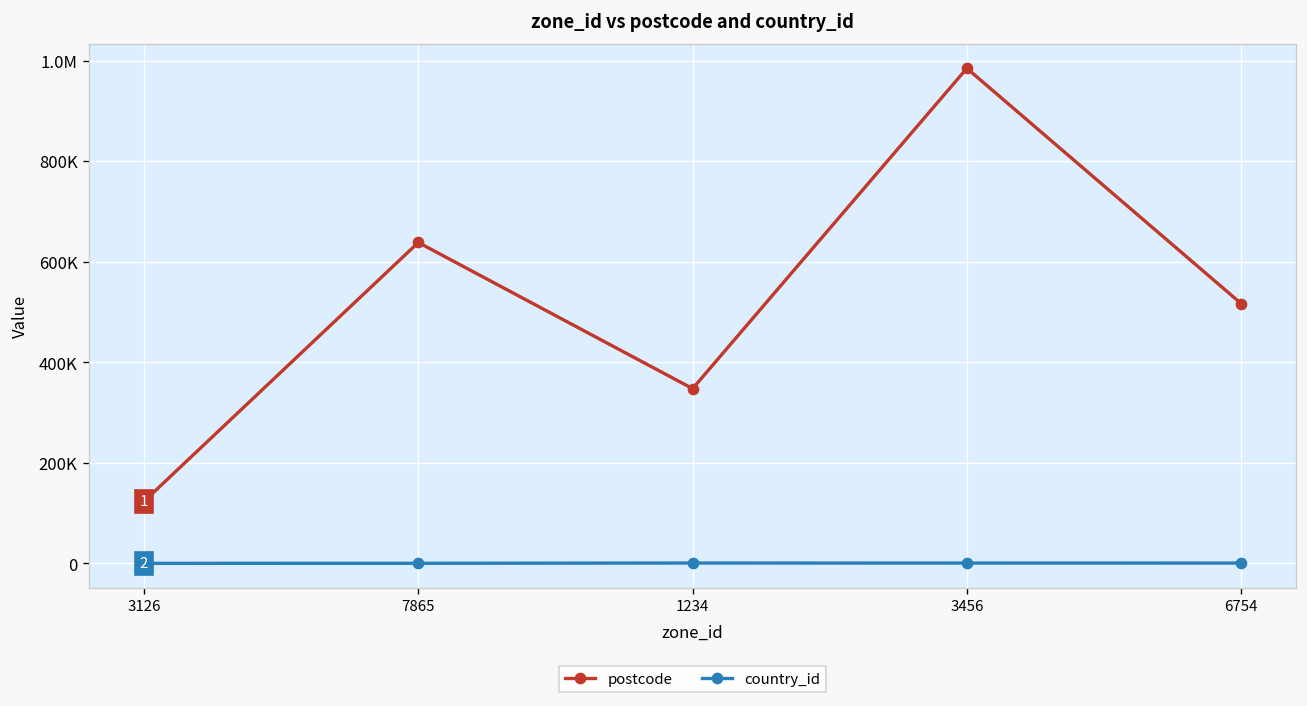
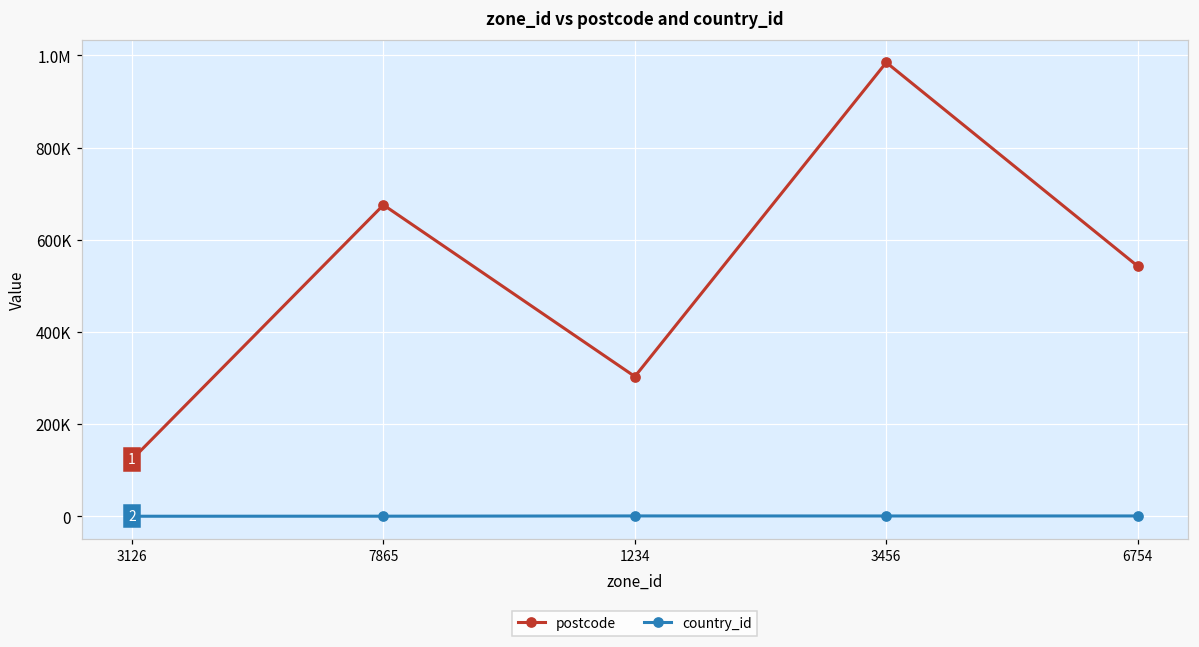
postcode, 7865: 640000 -> 680000
postcode, 1234: 350000 -> 300000
postcode, 6754: 520000 -> 540000
